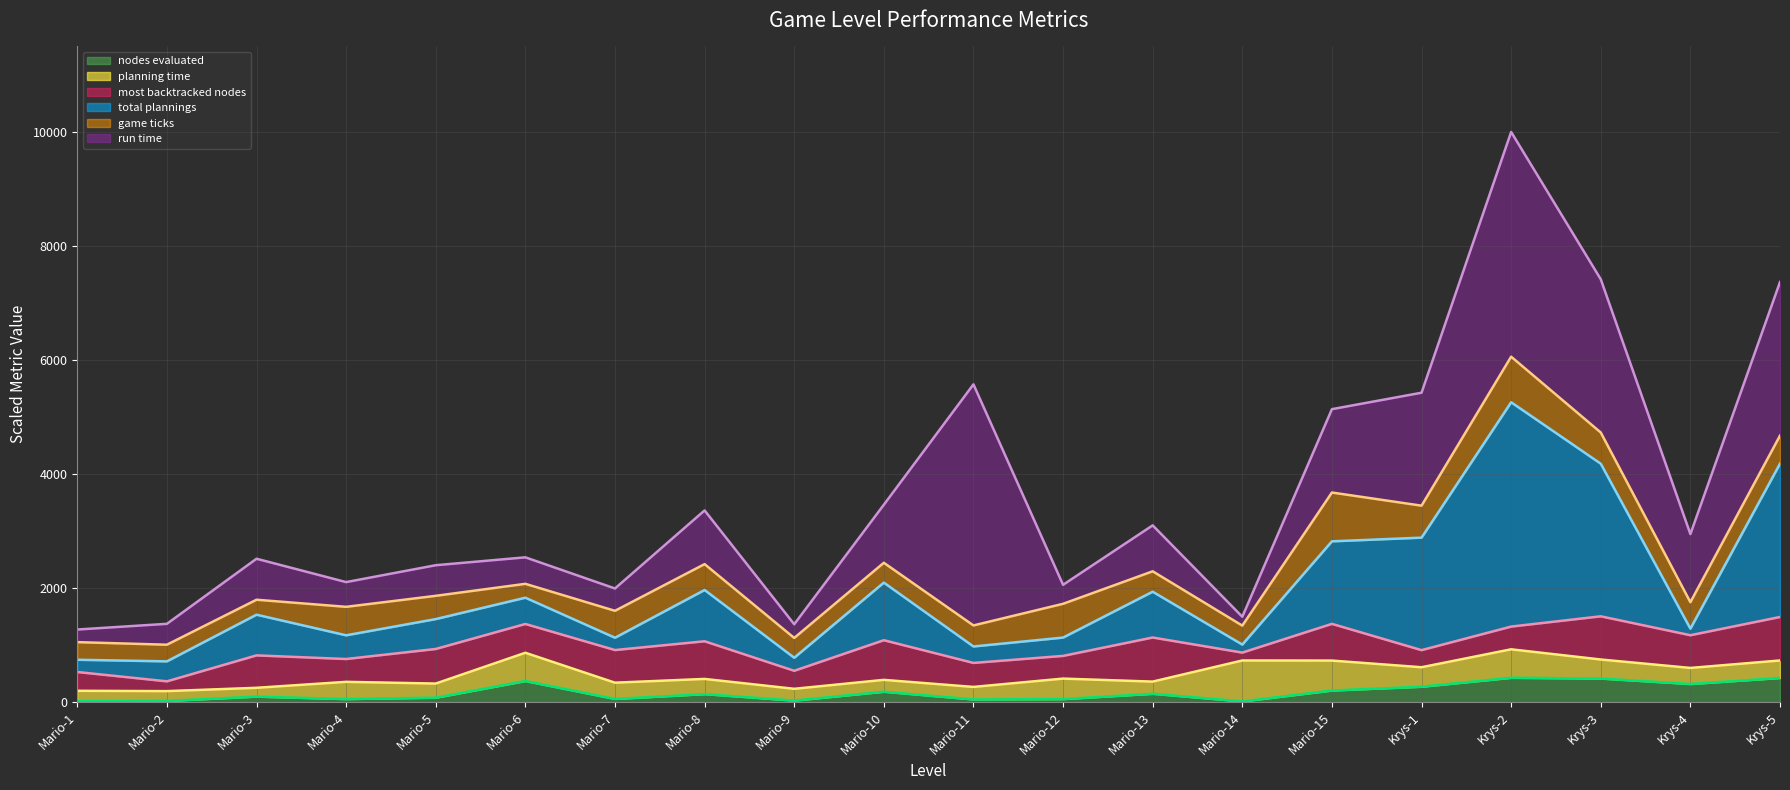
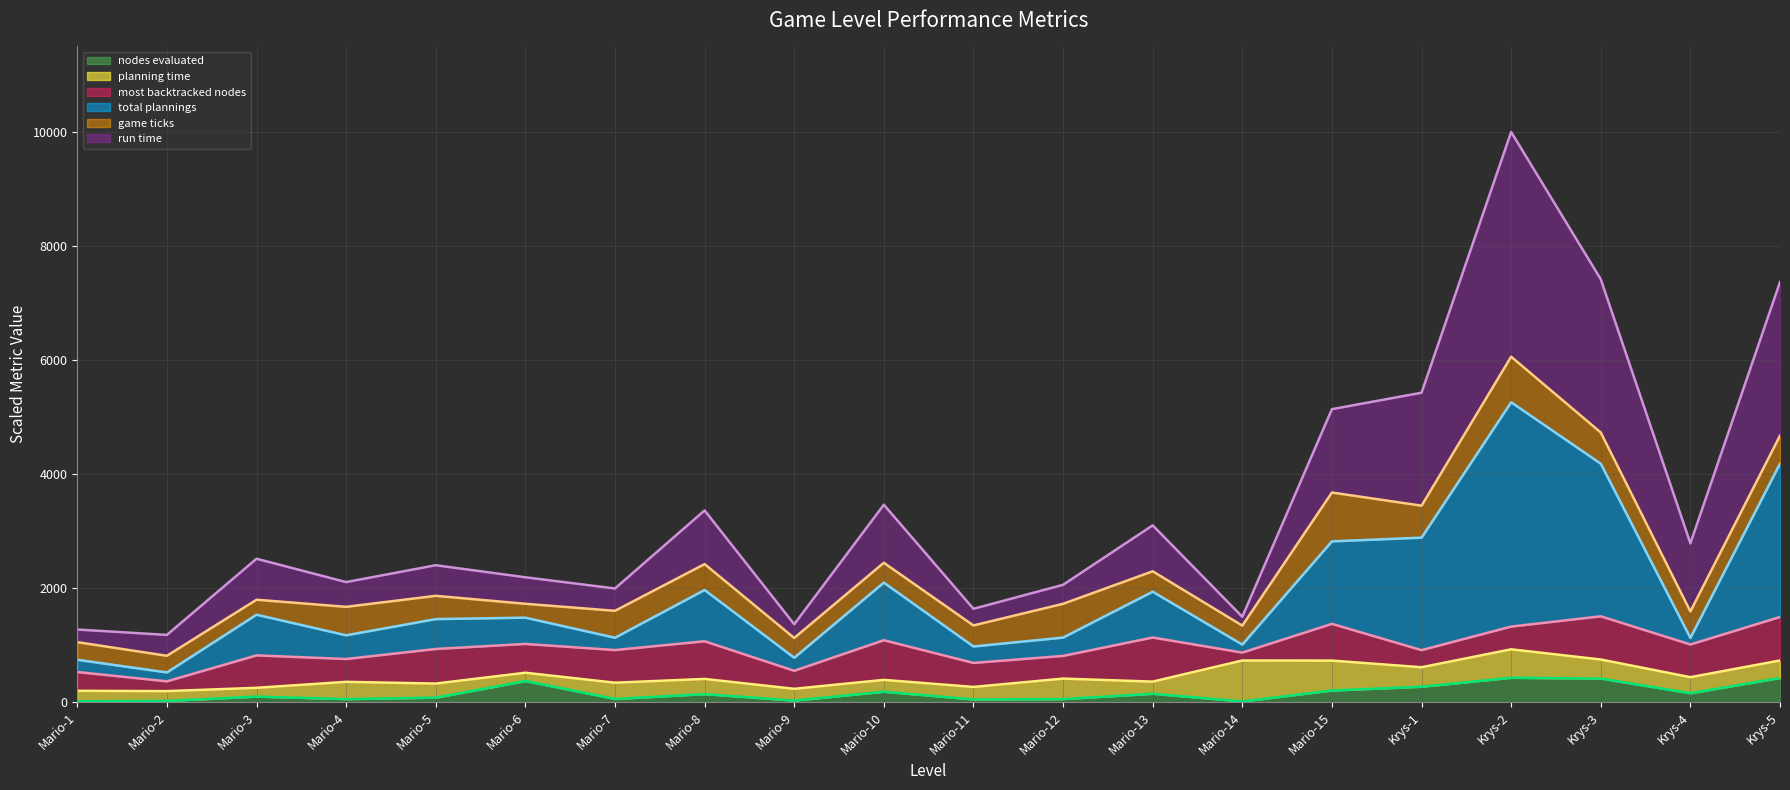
total plannings, Mario-2: 400 -> 200
planning time, Mario-6: 500 -> 100
run time, Mario-11: 4200 -> 300
nodes evaluated, Krys-4: 300 -> 200
